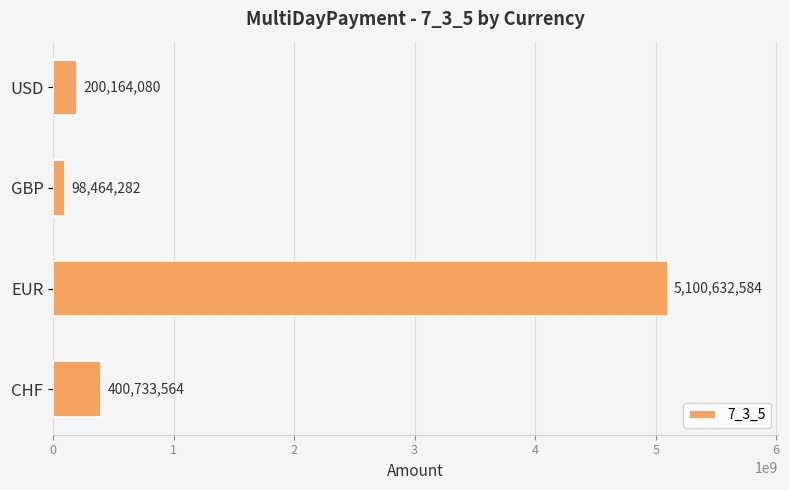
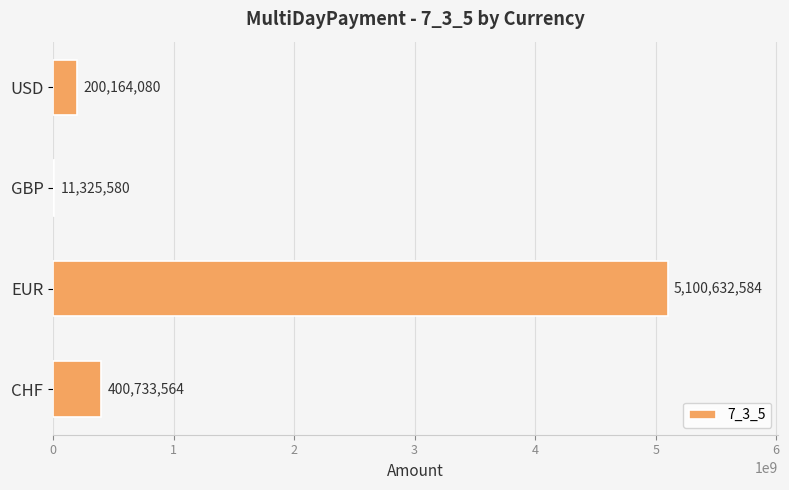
GBP: 98,464,282 -> 11,325,580
